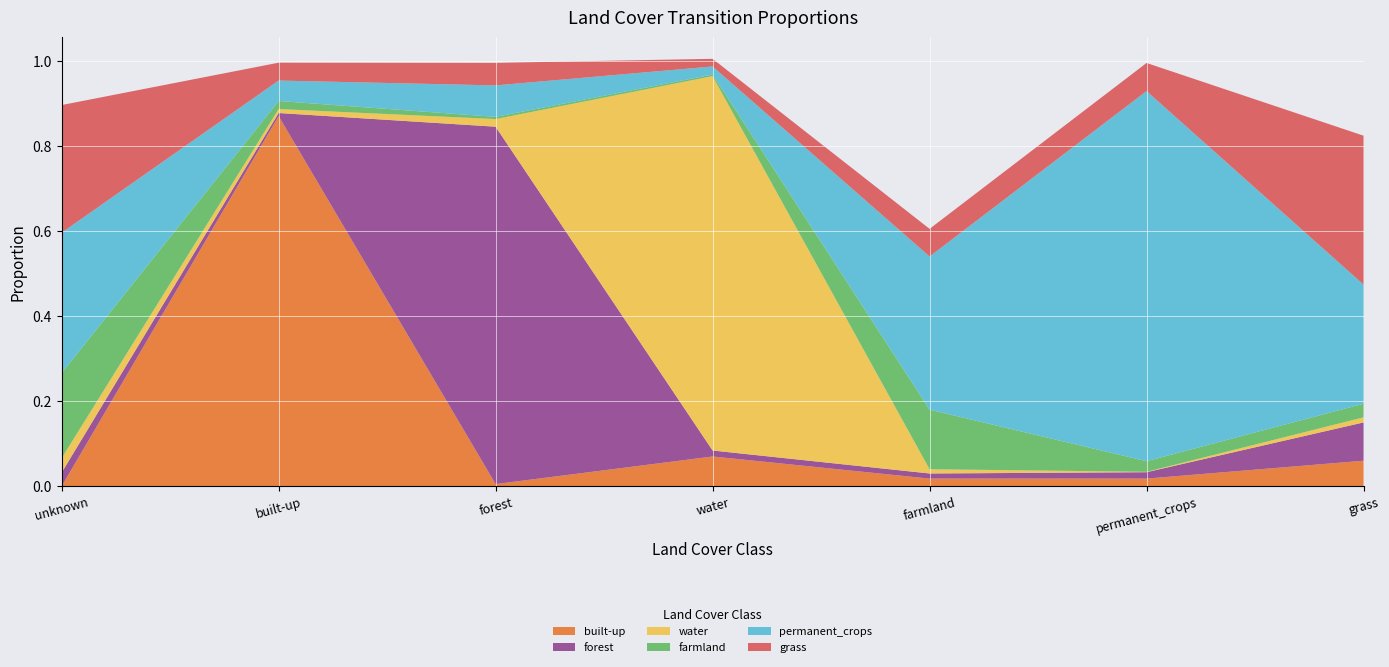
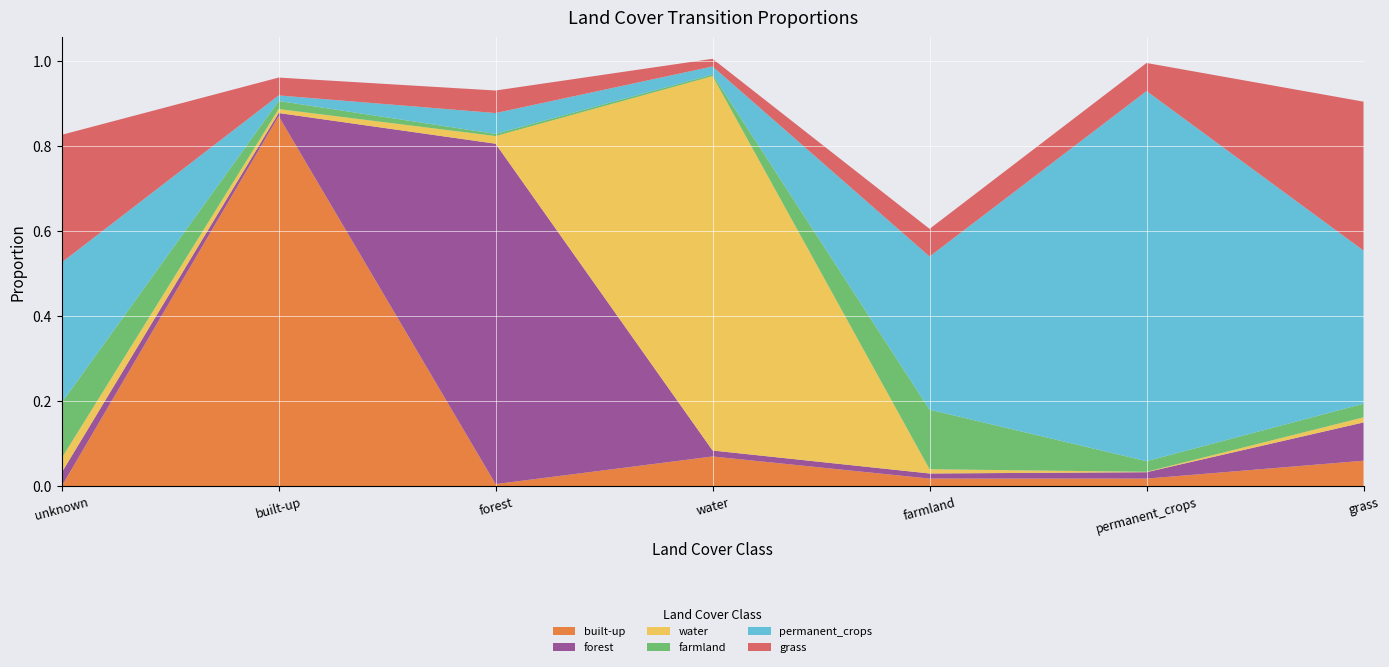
farmland, unknown: 0.20 -> 0.13
permanent_crops, built-up: 0.05 -> 0.01
forest, forest: 0.84 -> 0.80
permanent_crops, forest: 0.07 -> 0.05
permanent_crops, grass: 0.28 -> 0.36
